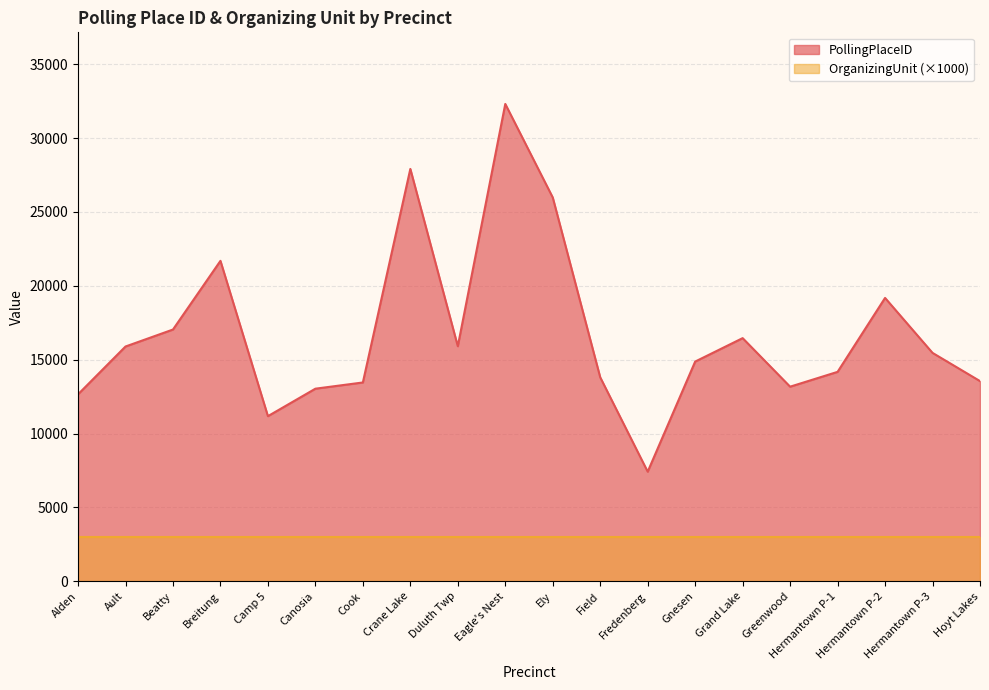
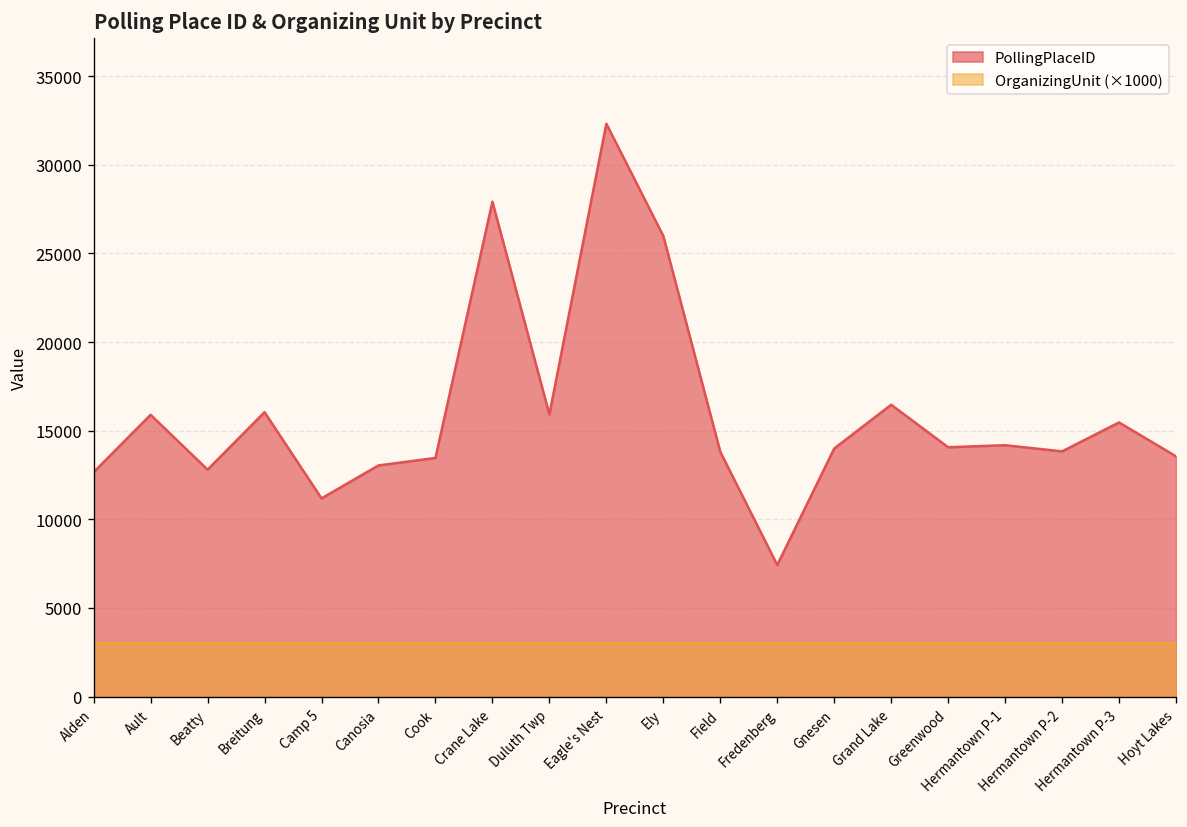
PollingPlaceID, Beatty: 17000 -> 12800
PollingPlaceID, Breitung: 21700 -> 16000
PollingPlaceID, Gnesen: 14900 -> 14000
PollingPlaceID, Greenwood: 13200 -> 14100
PollingPlaceID, Hermantown P-2: 19200 -> 13800
